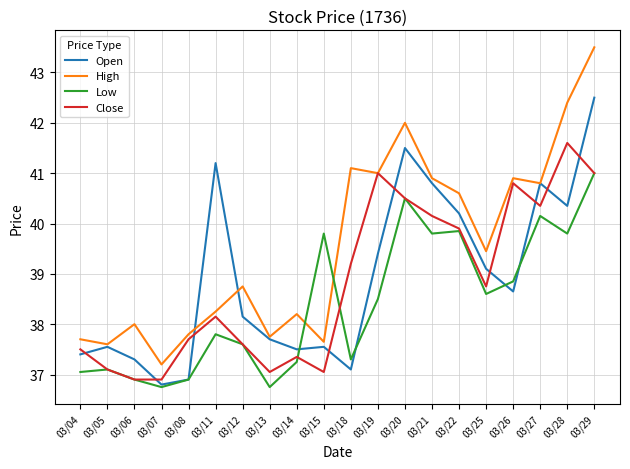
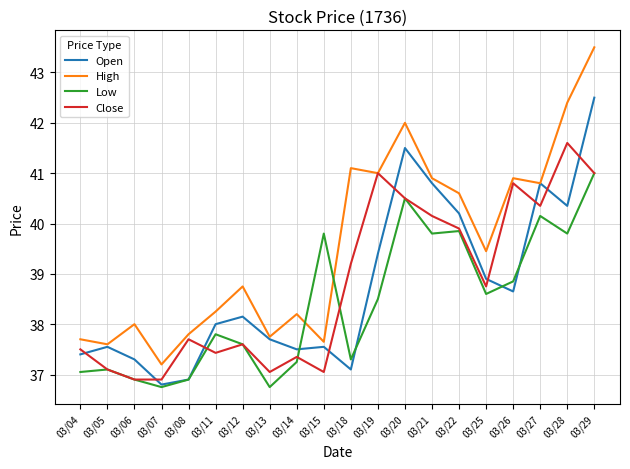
Open, 03/11: 41.2 -> 38.0
Close, 03/11: 38.2 -> 37.4
Open, 03/25: 39.1 -> 38.9
